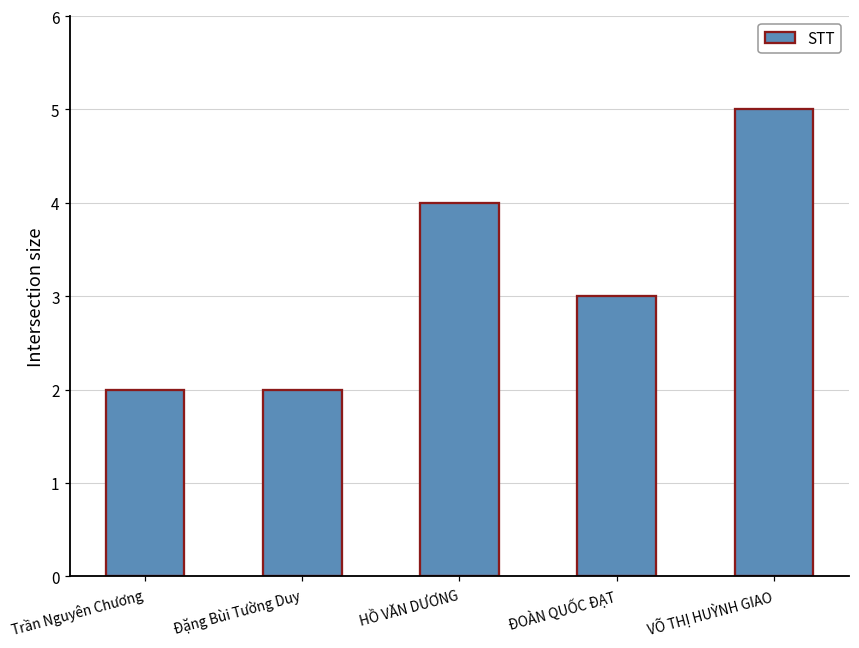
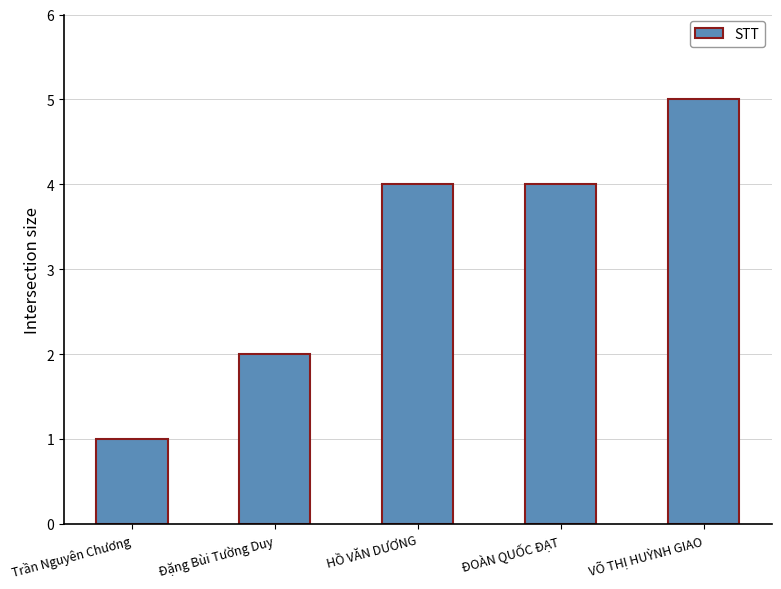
Trần Nguyên Chương: 2 -> 1
ĐOÀN QUỐC ĐẠT: 3 -> 4
